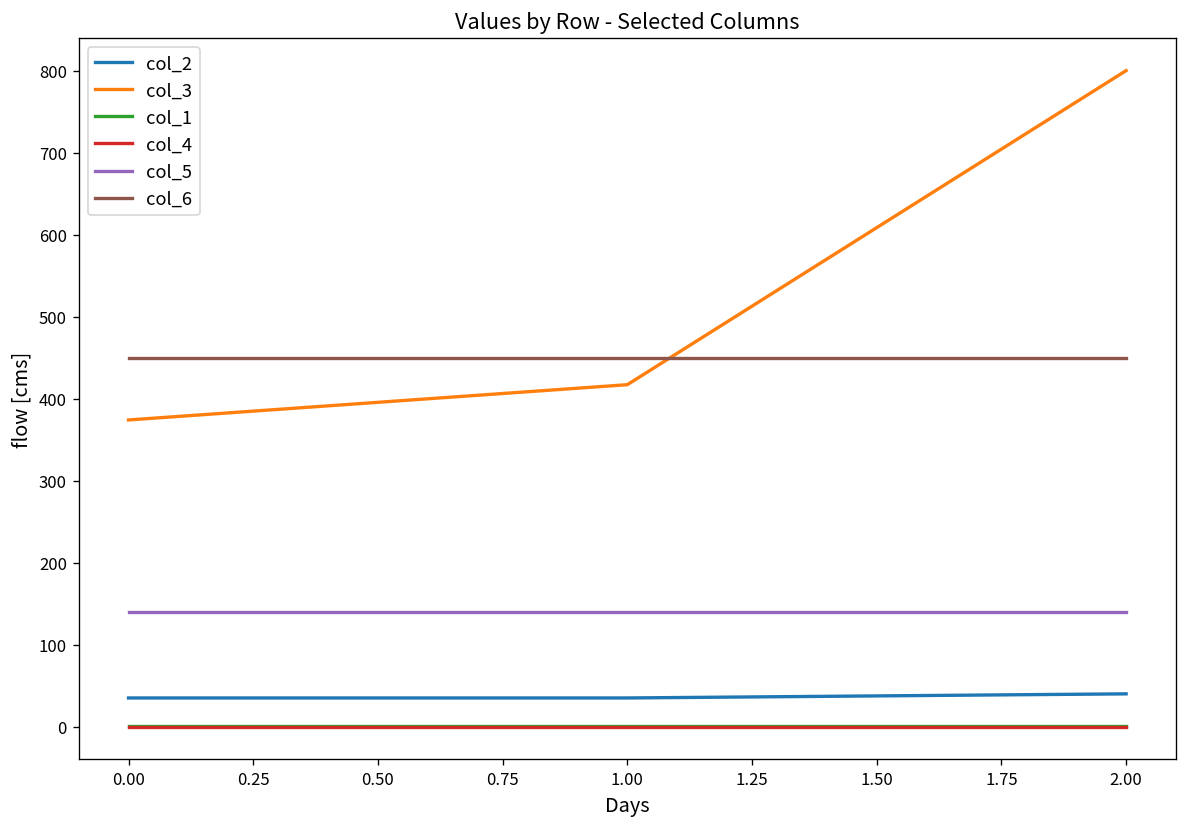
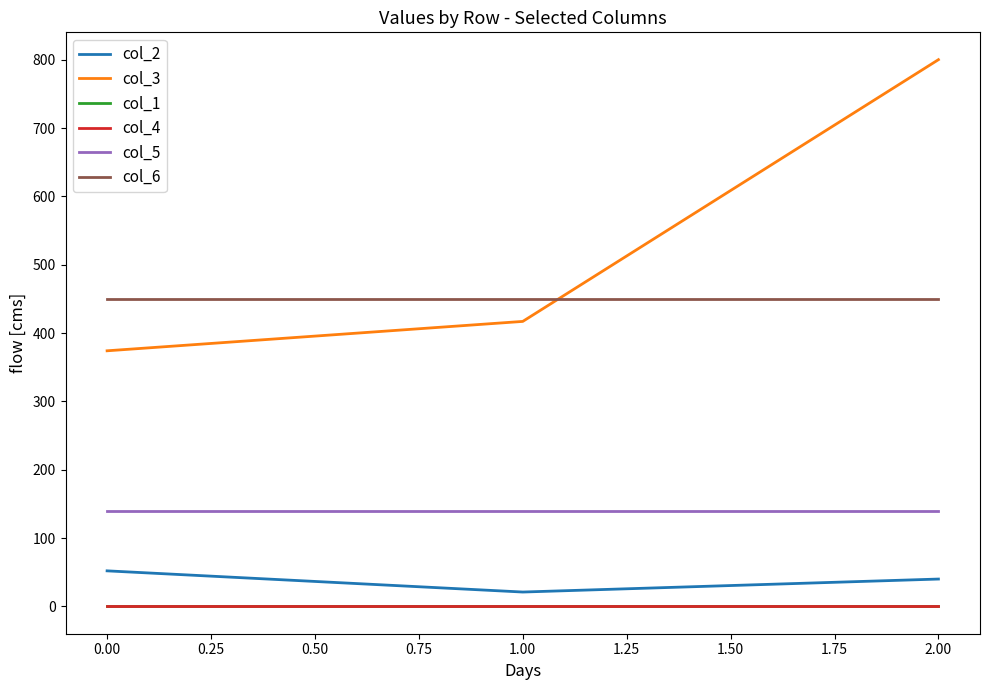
col_2, 0.00: 40 -> 50
col_2, 1.00: 40 -> 20
